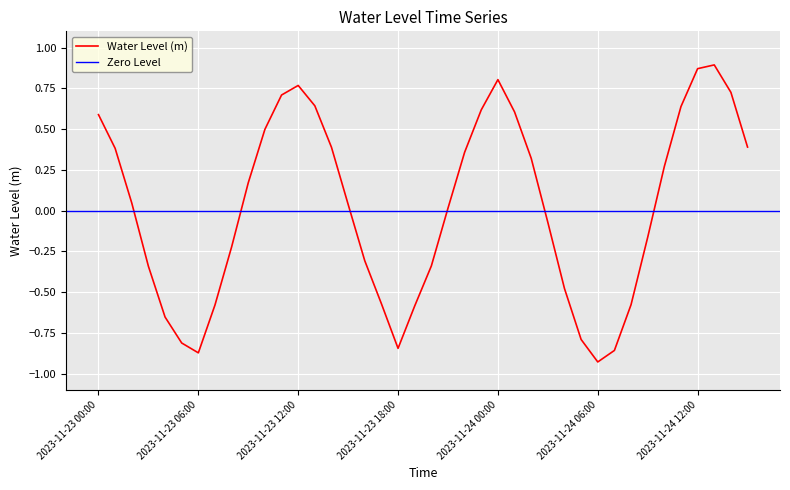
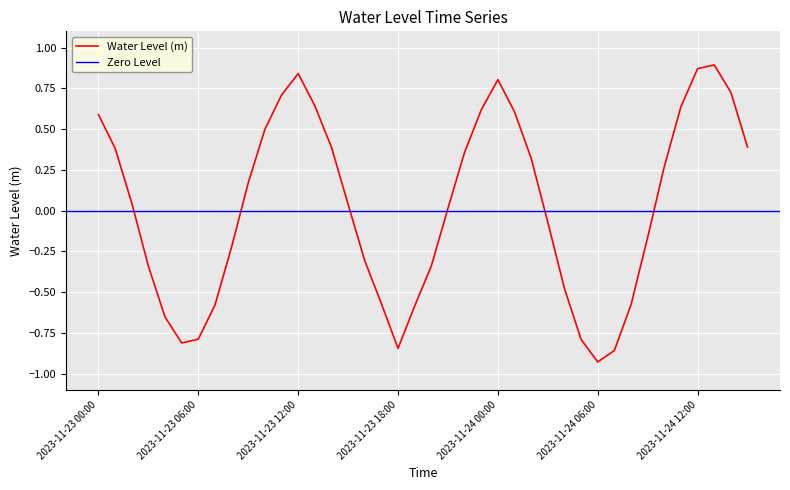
2023-11-23 06:00: -0.87 -> -0.79
2023-11-23 12:00: 0.77 -> 0.84
